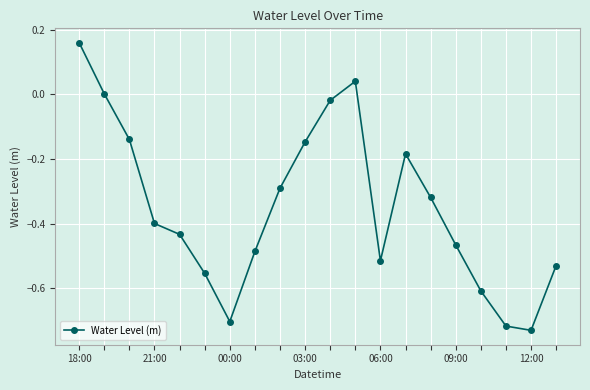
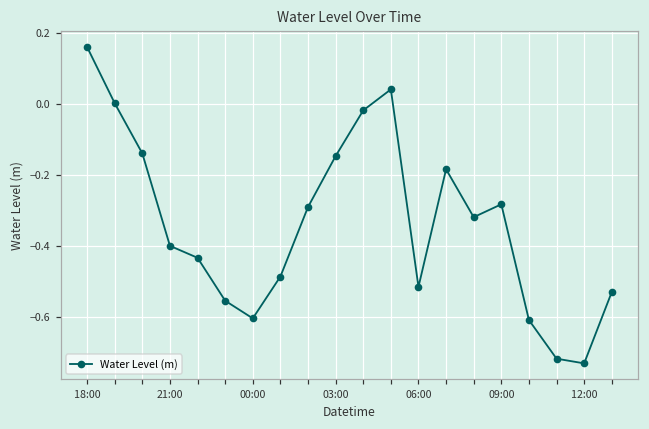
00:00: -0.70 -> -0.60
09:00: -0.47 -> -0.28
